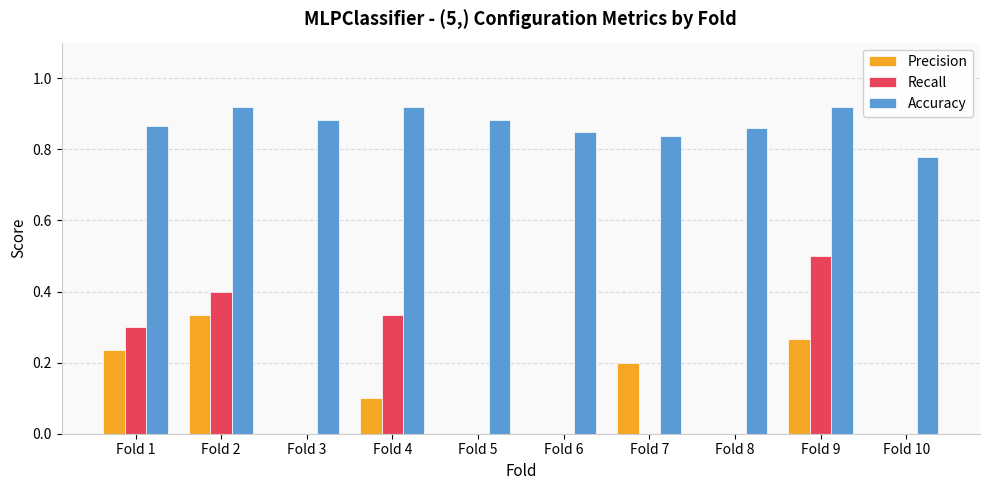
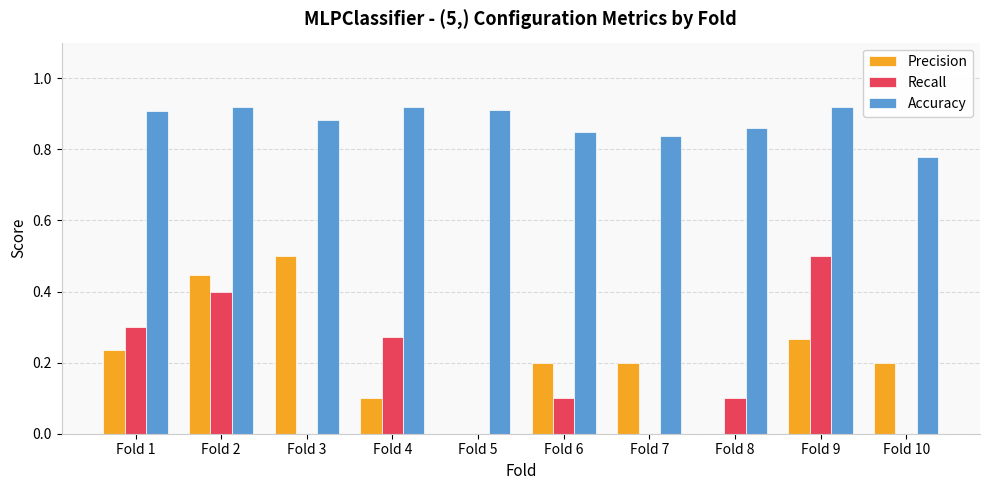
Accuracy, Fold 1: 0.87 -> 0.91
Precision, Fold 2: 0.33 -> 0.45
Precision, Fold 3: 0.0 -> 0.5
Recall, Fold 4: 0.33 -> 0.27
Accuracy, Fold 5: 0.88 -> 0.91
Precision, Fold 6: 0.0 -> 0.2
Recall, Fold 6: 0.0 -> 0.1
Recall, Fold 8: 0.0 -> 0.1
Precision, Fold 10: 0.0 -> 0.2
